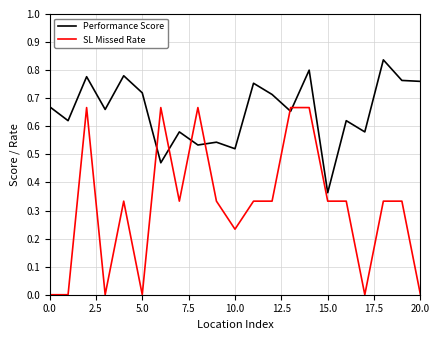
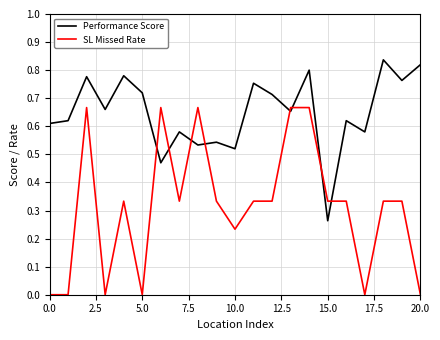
Performance Score, 0.0: 0.67 -> 0.61
Performance Score, 15.0: 0.36 -> 0.26
Performance Score, 20.0: 0.76 -> 0.82
